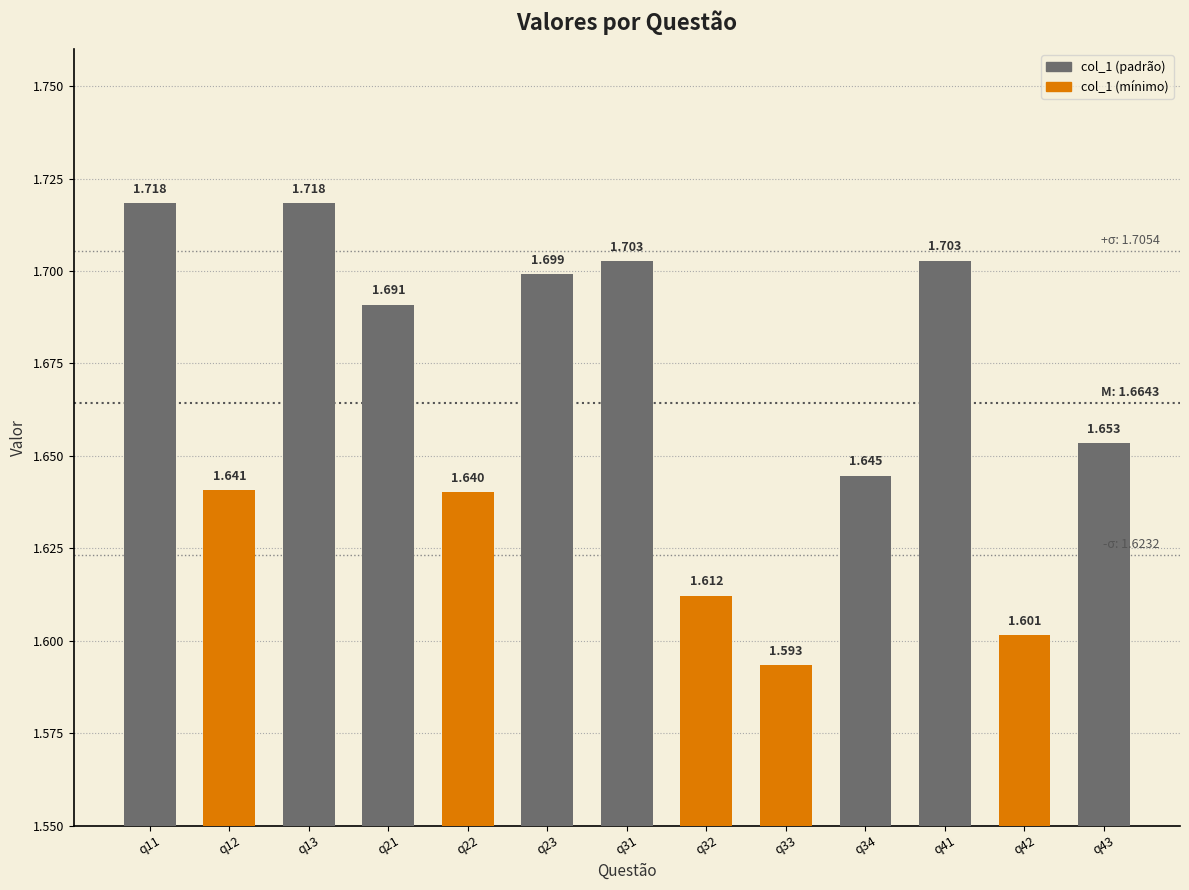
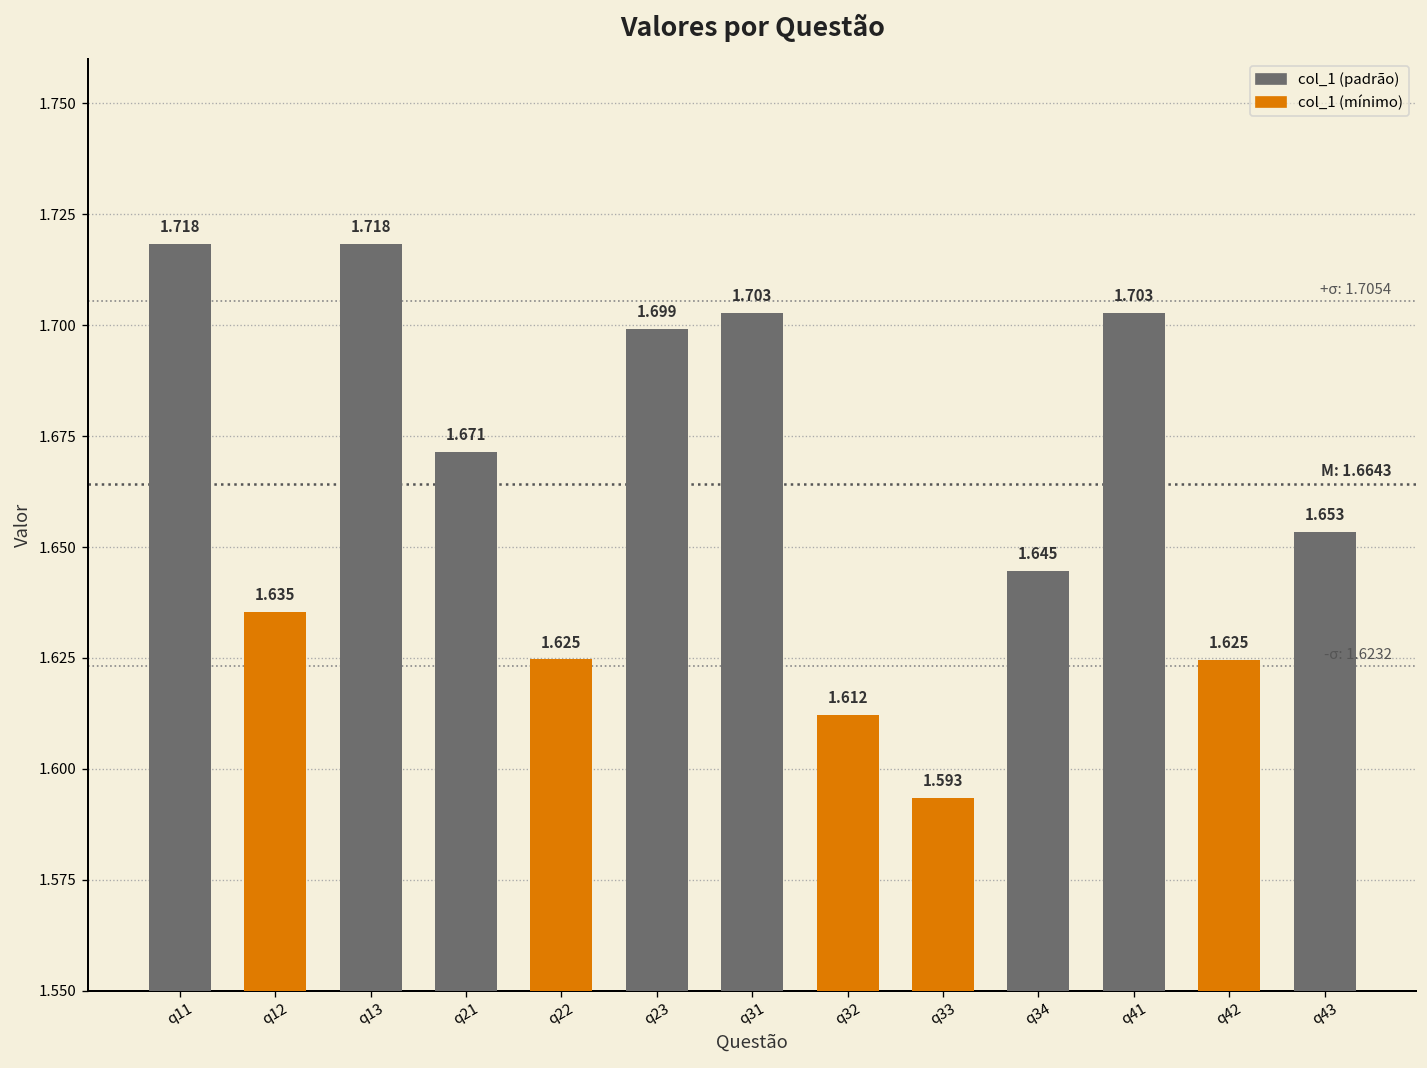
q12: 1.641 -> 1.635
q21: 1.691 -> 1.671
q22: 1.640 -> 1.625
q42: 1.601 -> 1.625
